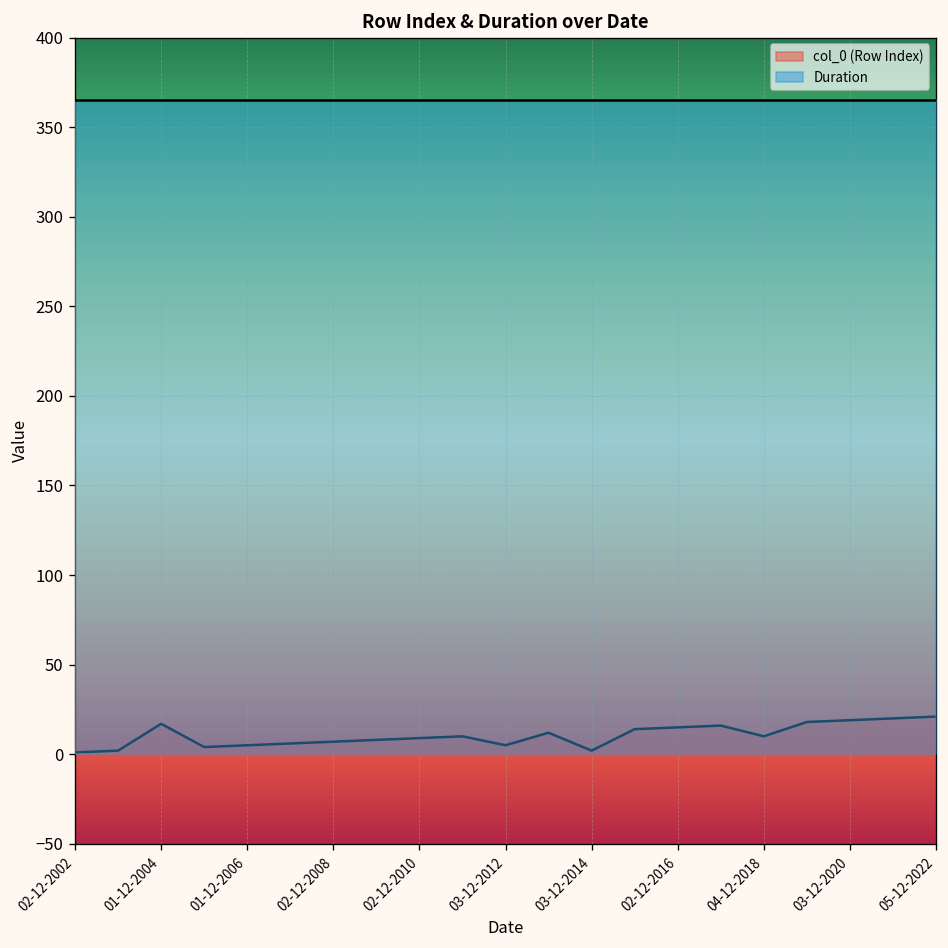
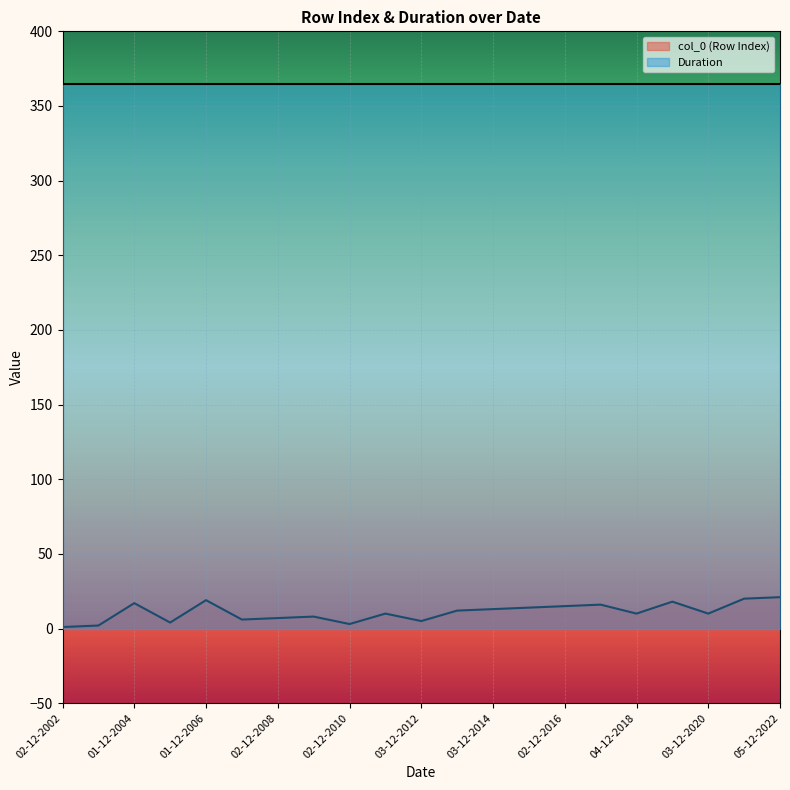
col_0 (Row Index), 01-12-2006: 5 -> 19
col_0 (Row Index), 02-12-2010: 9 -> 3
col_0 (Row Index), 03-12-2014: 2 -> 13
col_0 (Row Index), 03-12-2020: 19 -> 10
